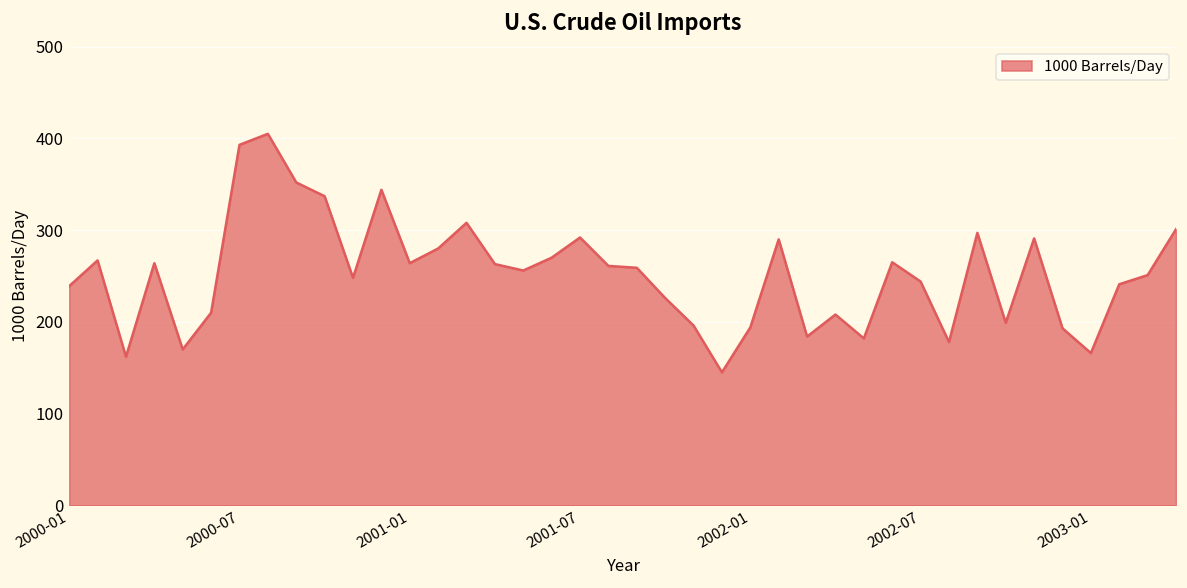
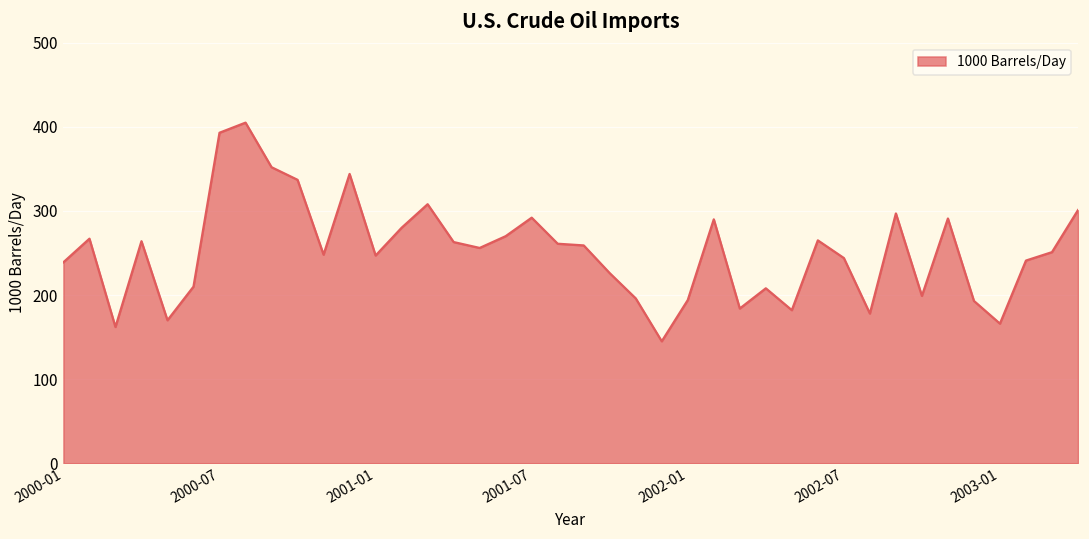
2001-01: 260 -> 250
